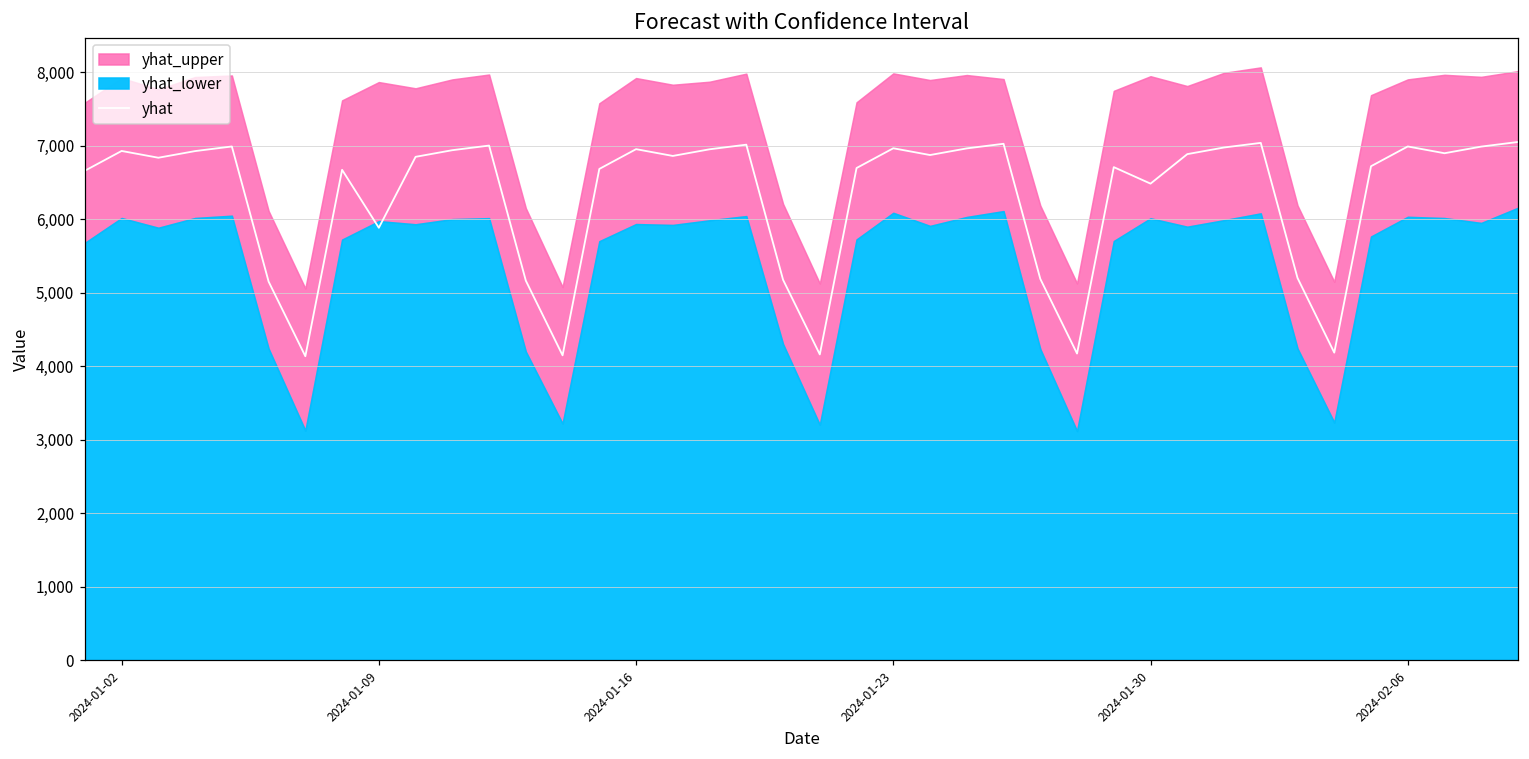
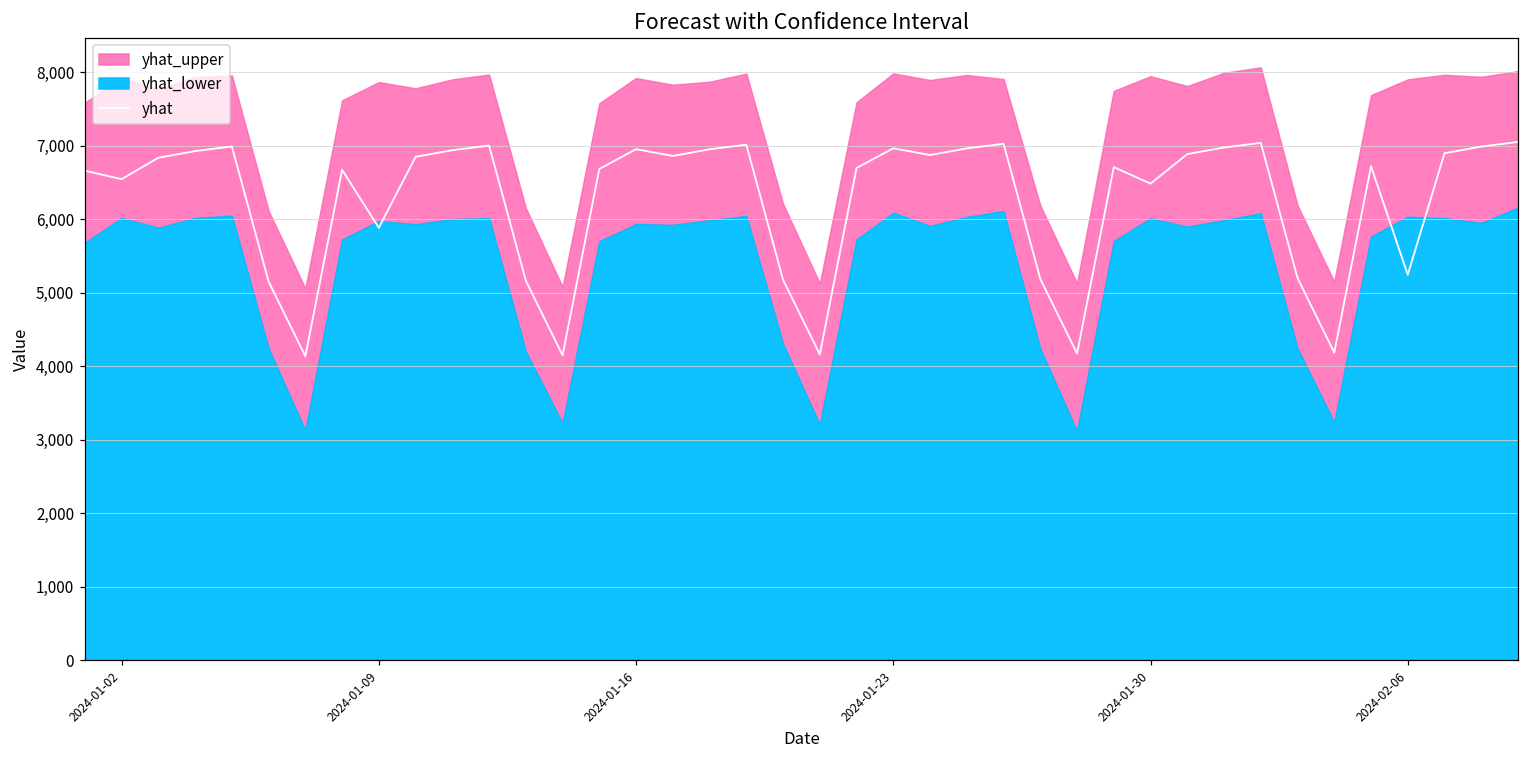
yhat, 2024-01-02: 6,900 -> 6,500
yhat, 2024-02-06: 7,000 -> 5,200
